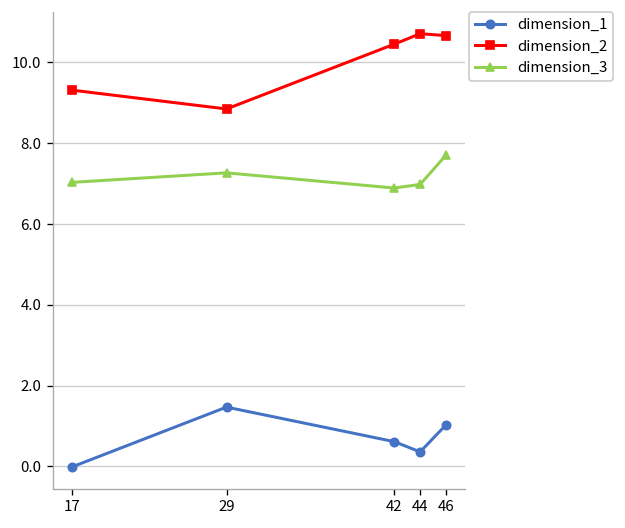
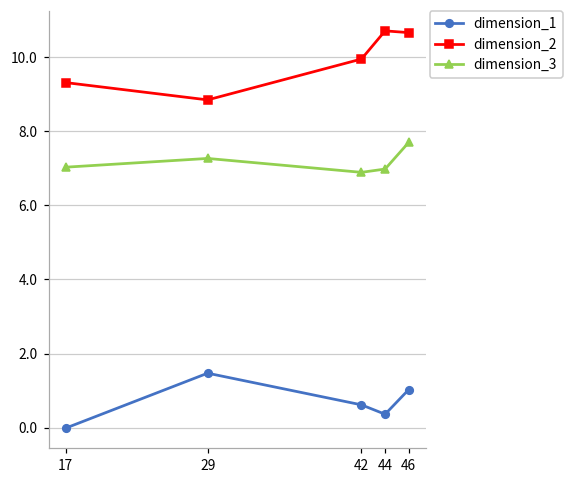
dimension_2, 42: 10.5 -> 10.0
